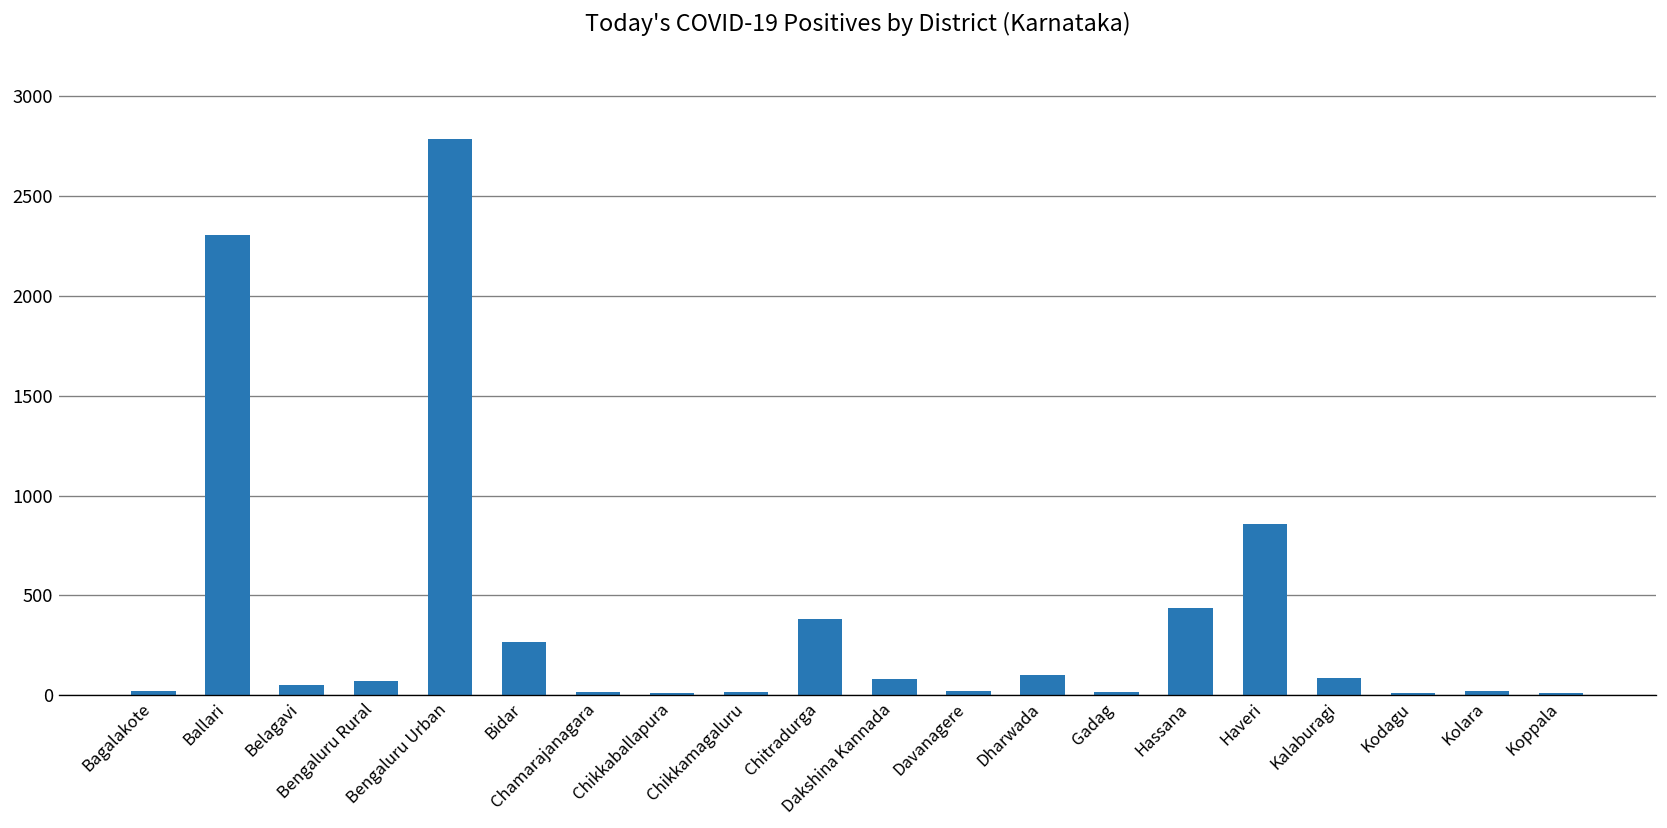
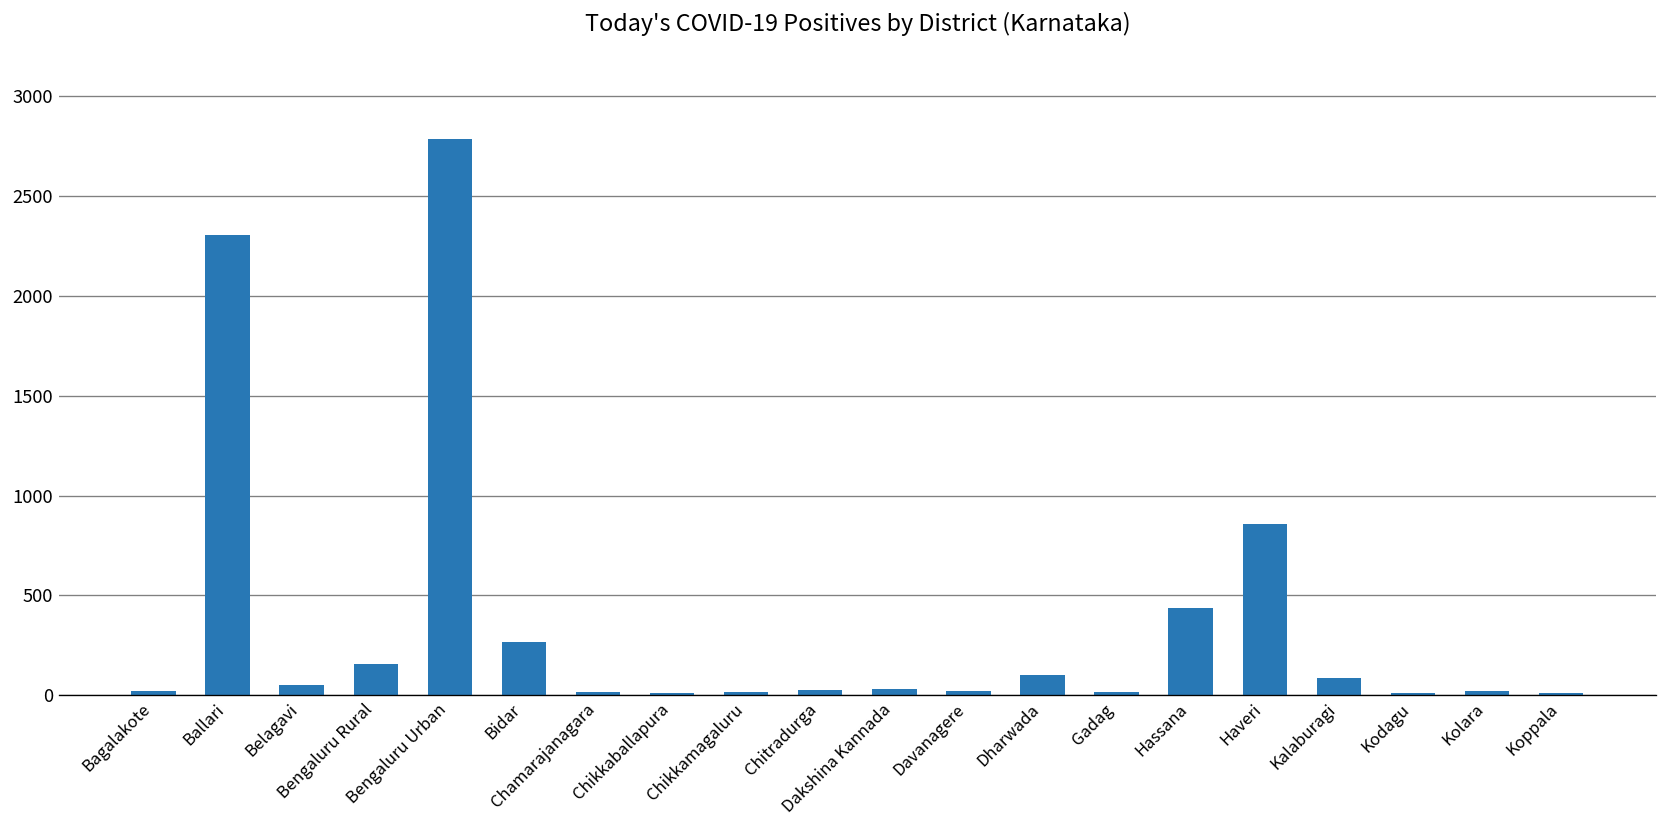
Bengaluru Rural: 70 -> 160
Chitradurga: 380 -> 30
Dakshina Kannada: 80 -> 30
